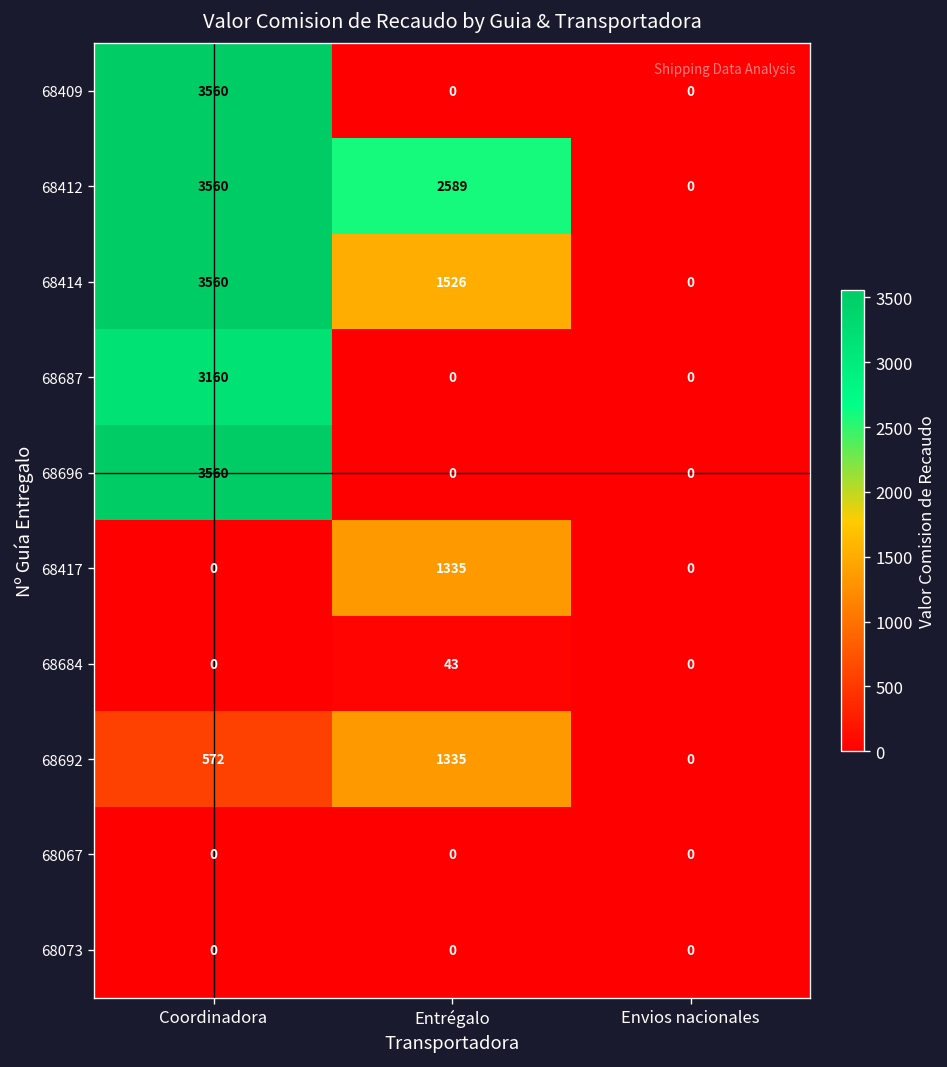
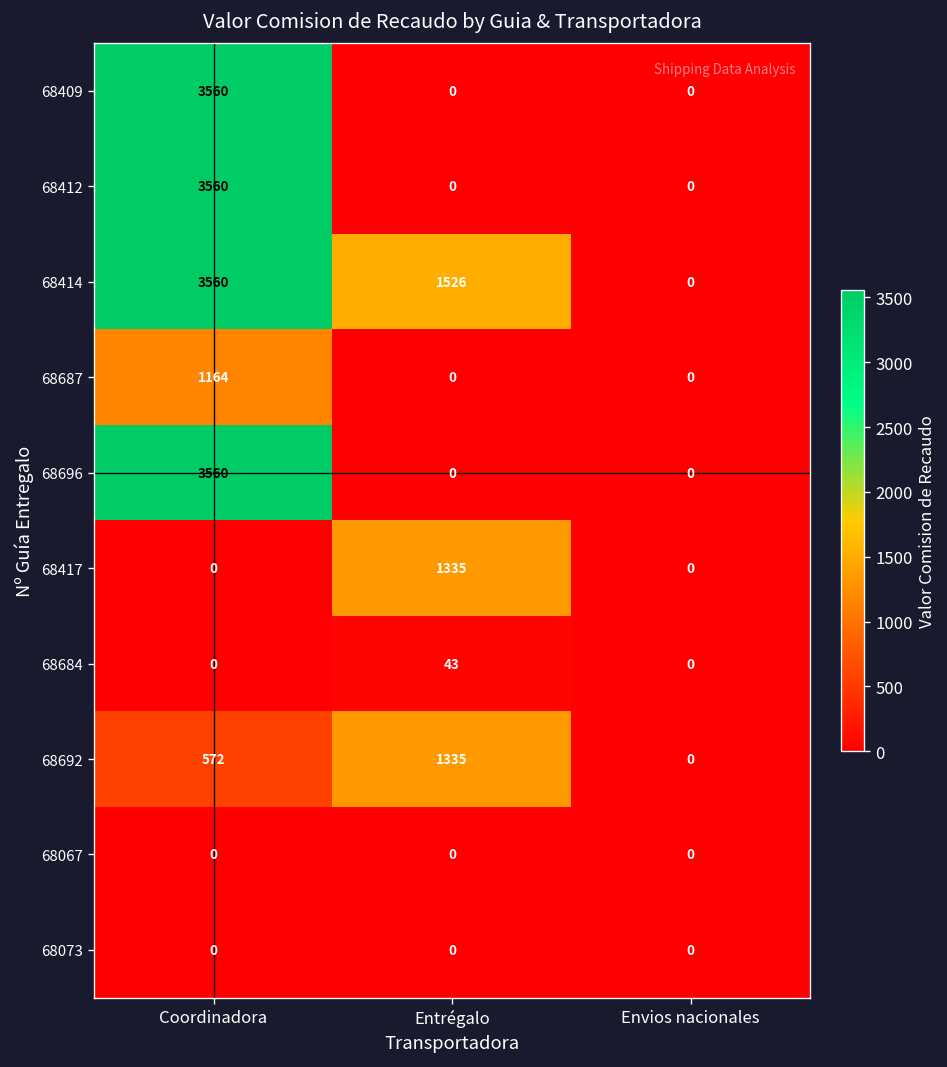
68412, Entrégalo: 2589 -> 0
68687, Coordinadora: 3160 -> 1164
